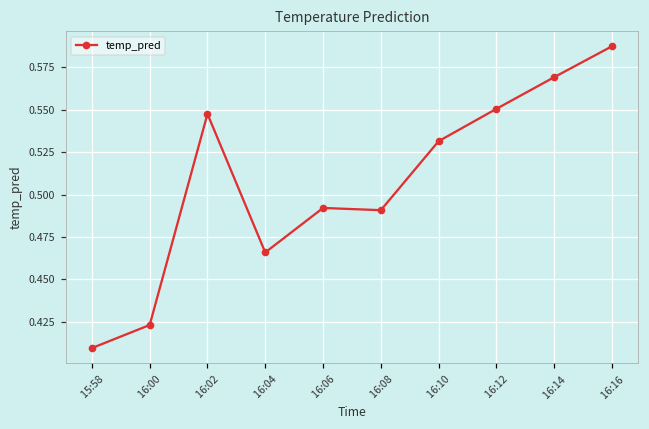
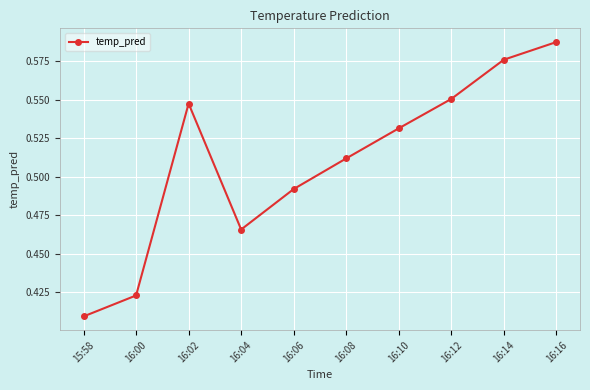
16:08: 0.491 -> 0.512
16:14: 0.569 -> 0.576
